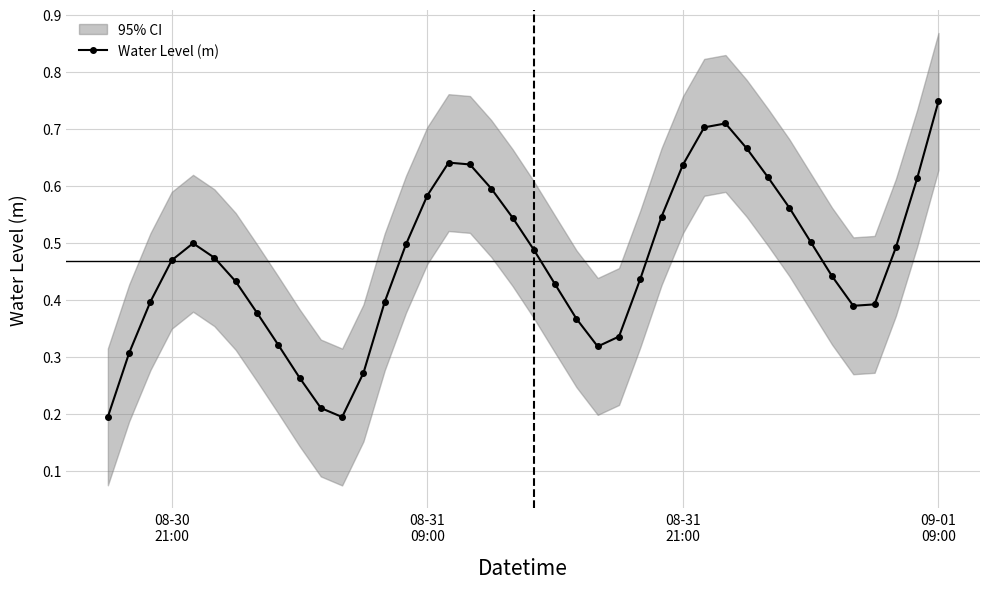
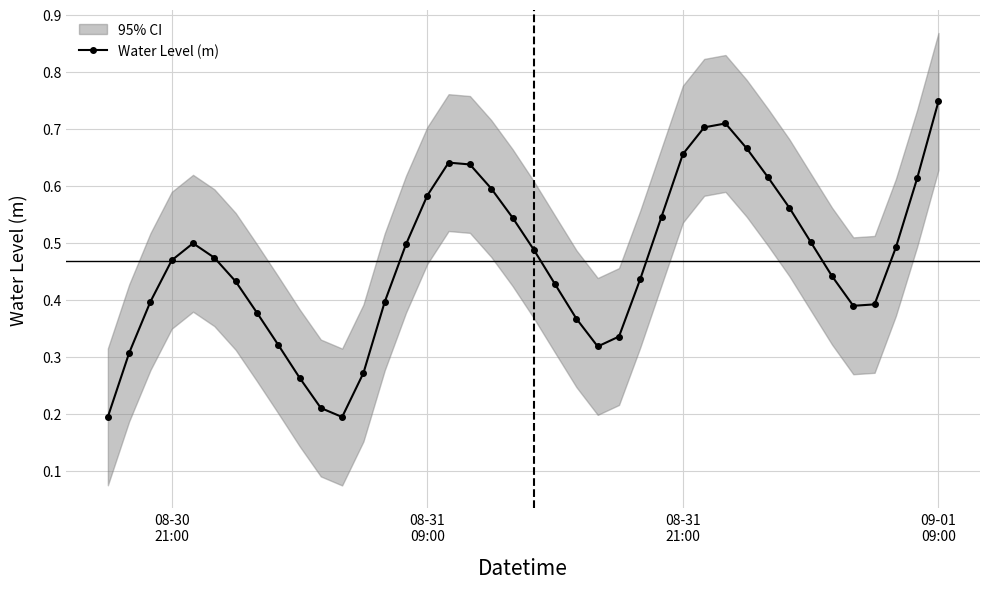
Water Level (m), 08-31 21:00: 0.64 -> 0.66
